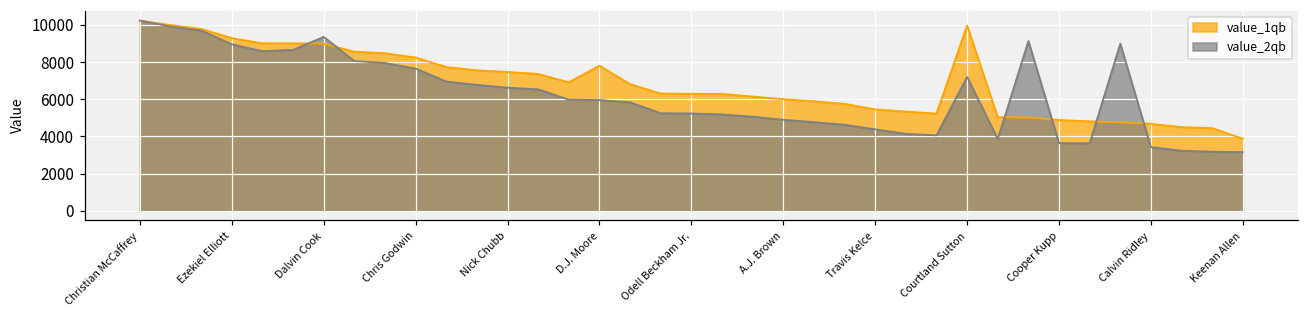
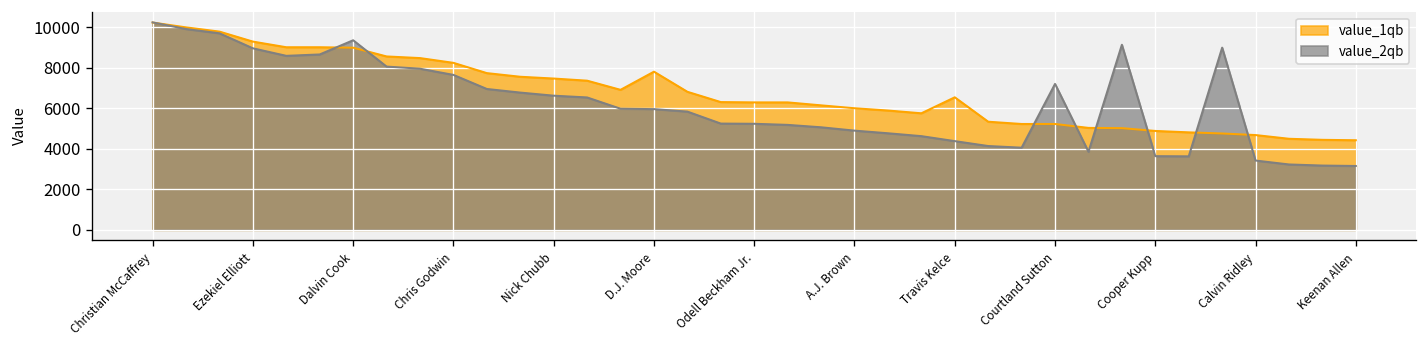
value_1qb, Travis Kelce: 5500 -> 6500
value_1qb, Courtland Sutton: 10000 -> 5200
value_1qb, Keenan Allen: 3900 -> 4400
